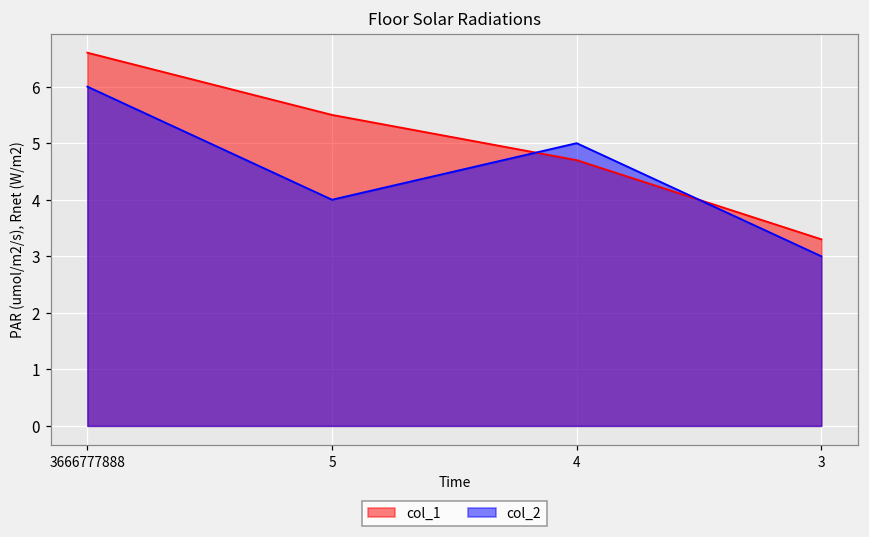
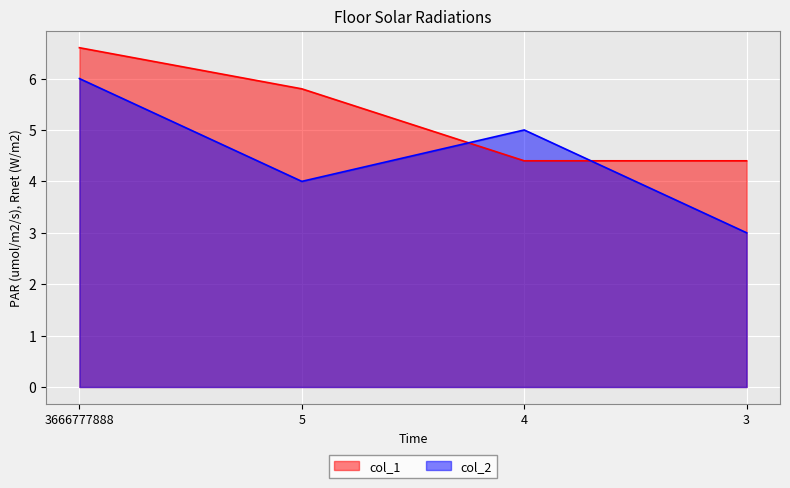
col_1, 5: 5.5 -> 5.8
col_1, 4: 4.7 -> 4.4
col_1, 3: 3.3 -> 4.4
